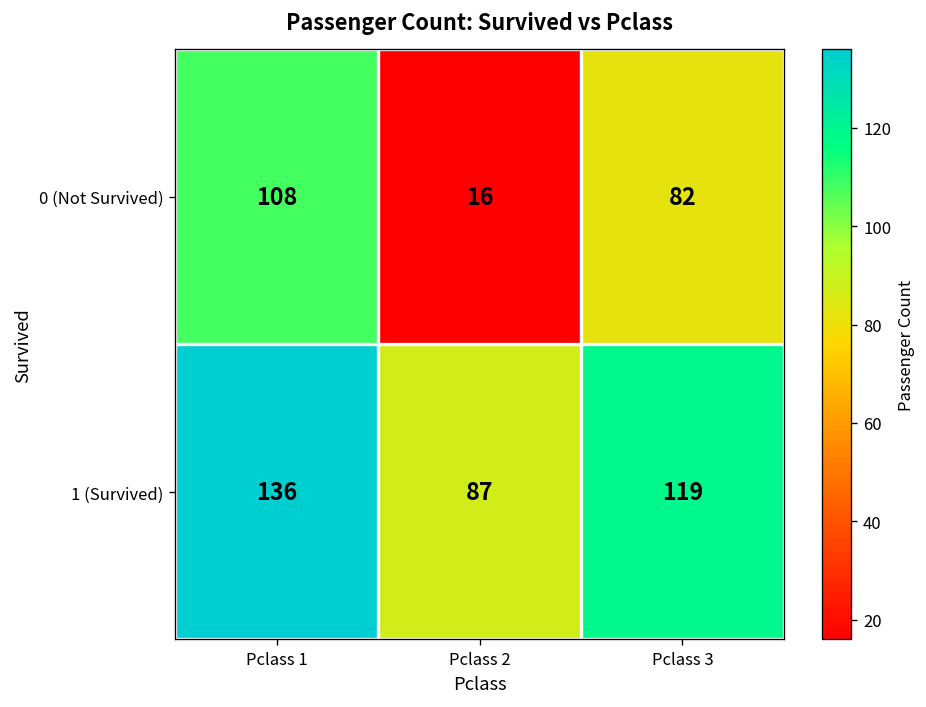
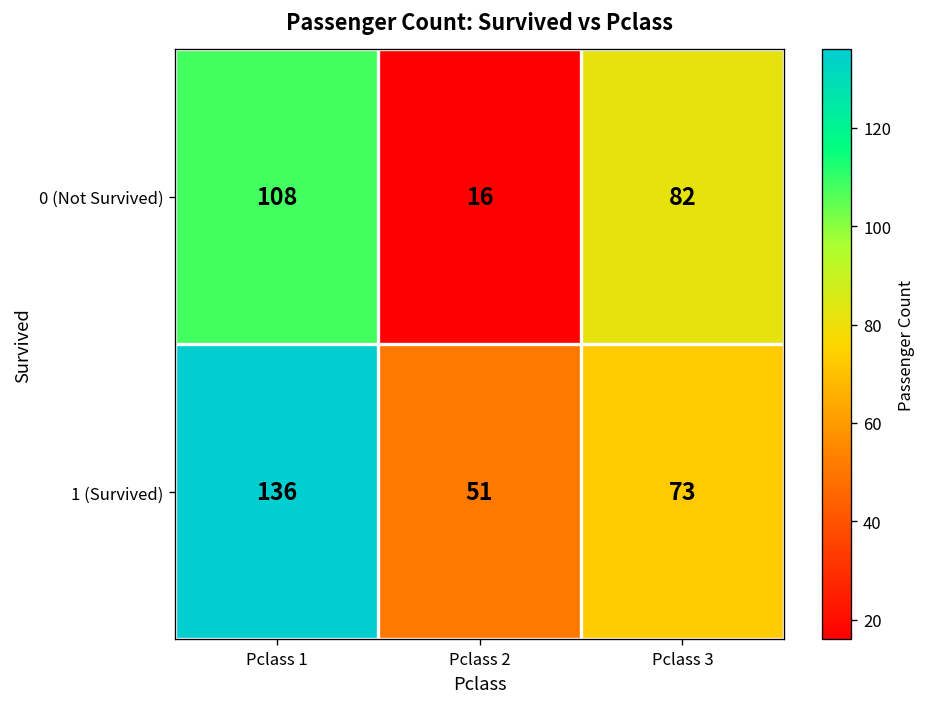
1 (Survived), Pclass 2: 87 -> 51
1 (Survived), Pclass 3: 119 -> 73
